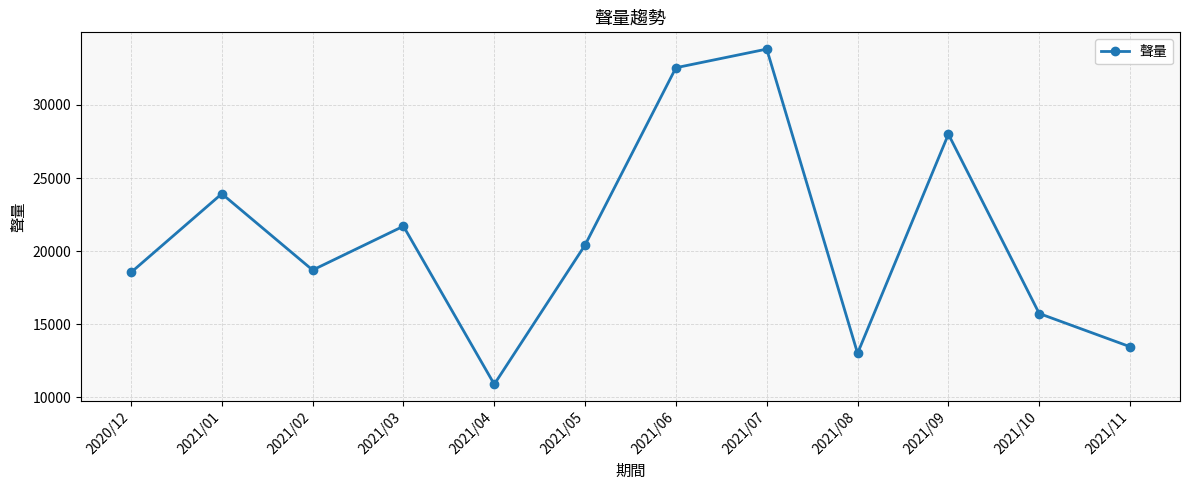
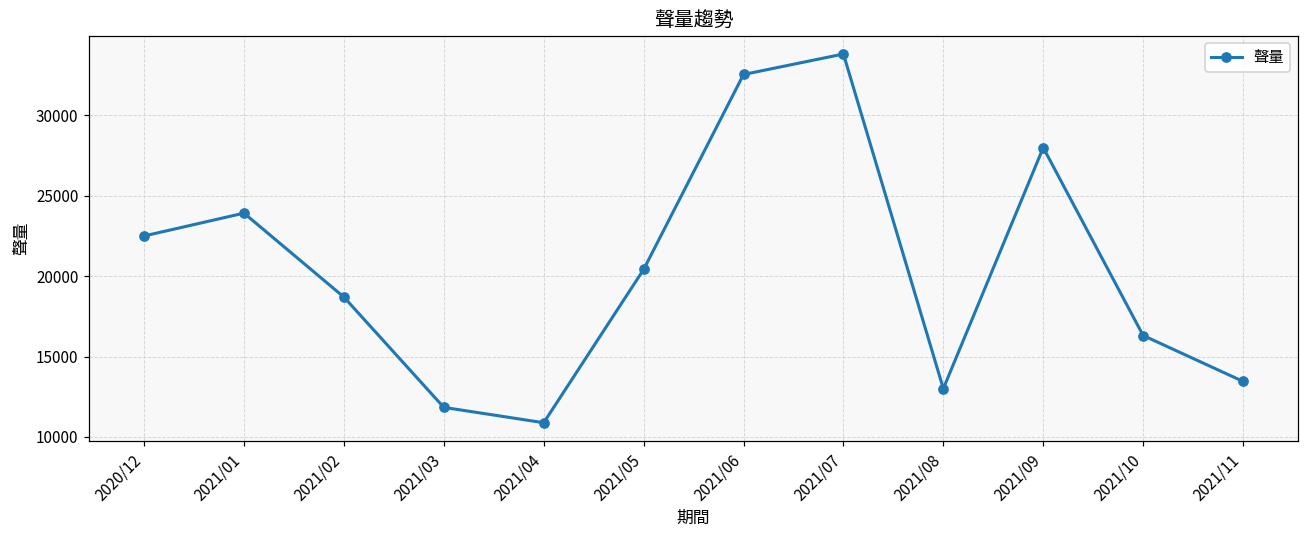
2020/12: 18500 -> 22500
2021/03: 21700 -> 11800
2021/10: 15700 -> 16300
